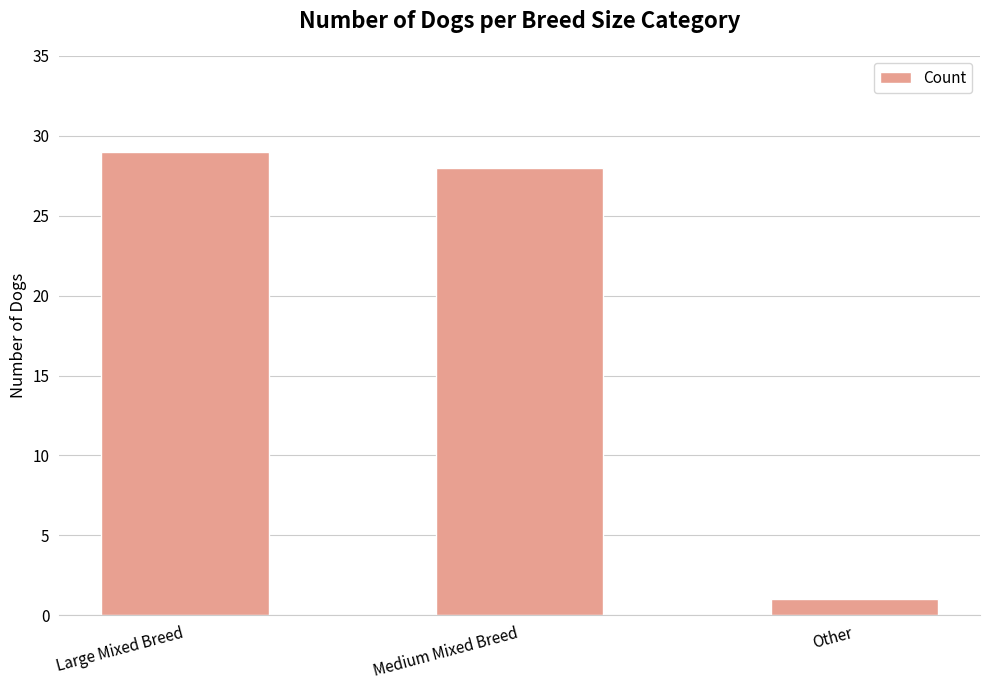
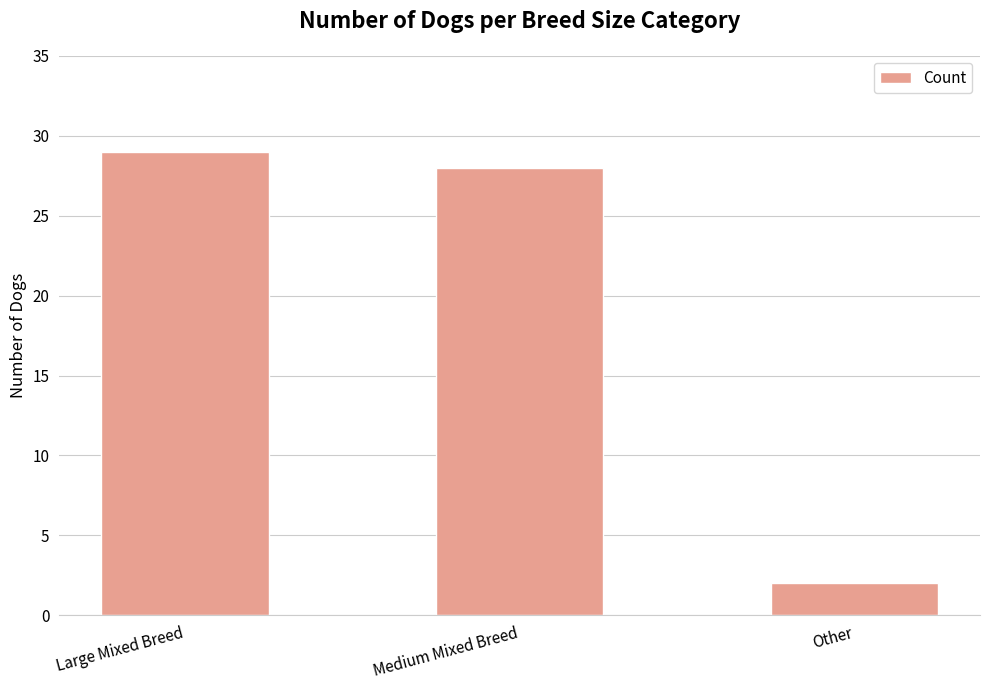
Other: 1 -> 2
